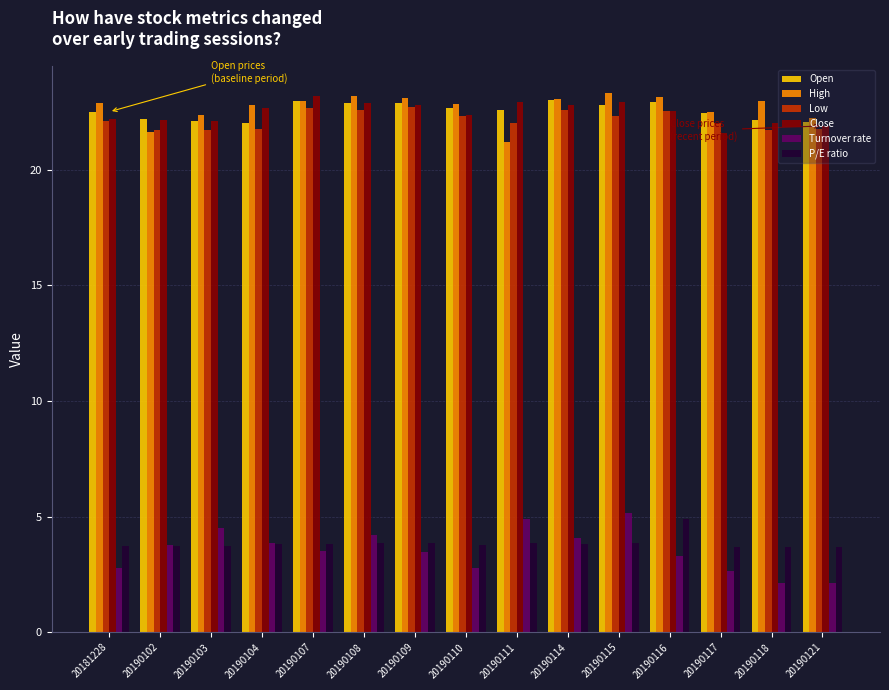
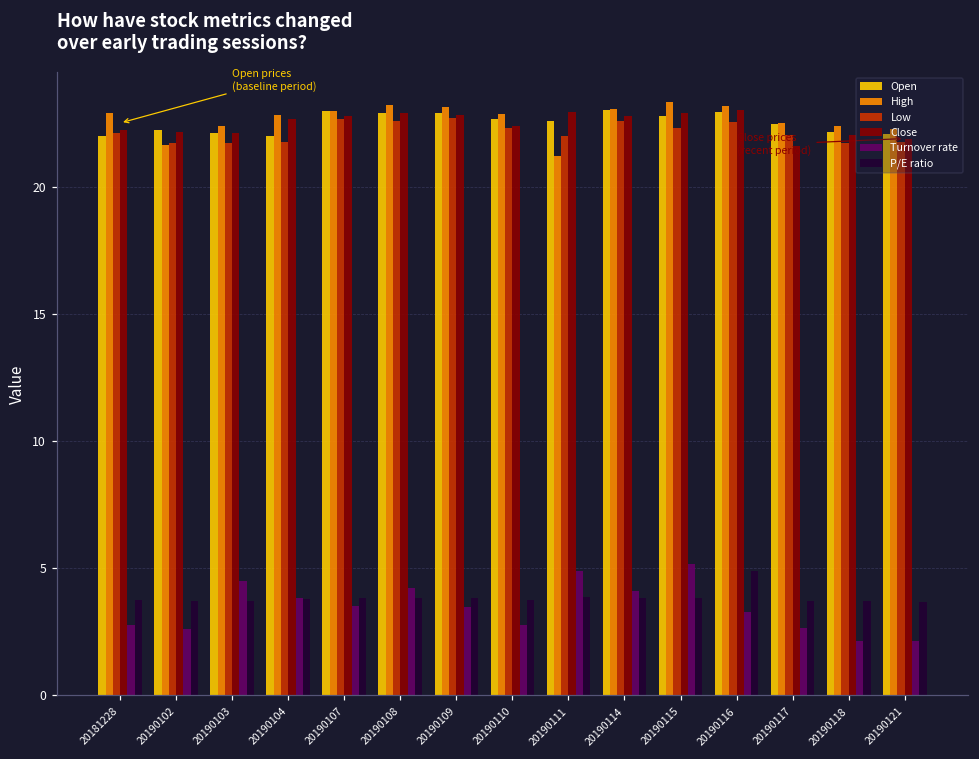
Open, 20181228: 22.5 -> 22.0
Turnover rate, 20190102: 3.8 -> 2.6
Close, 20190107: 23.2 -> 22.8
Close, 20190116: 22.5 -> 23.0
High, 20190118: 23.0 -> 22.4
